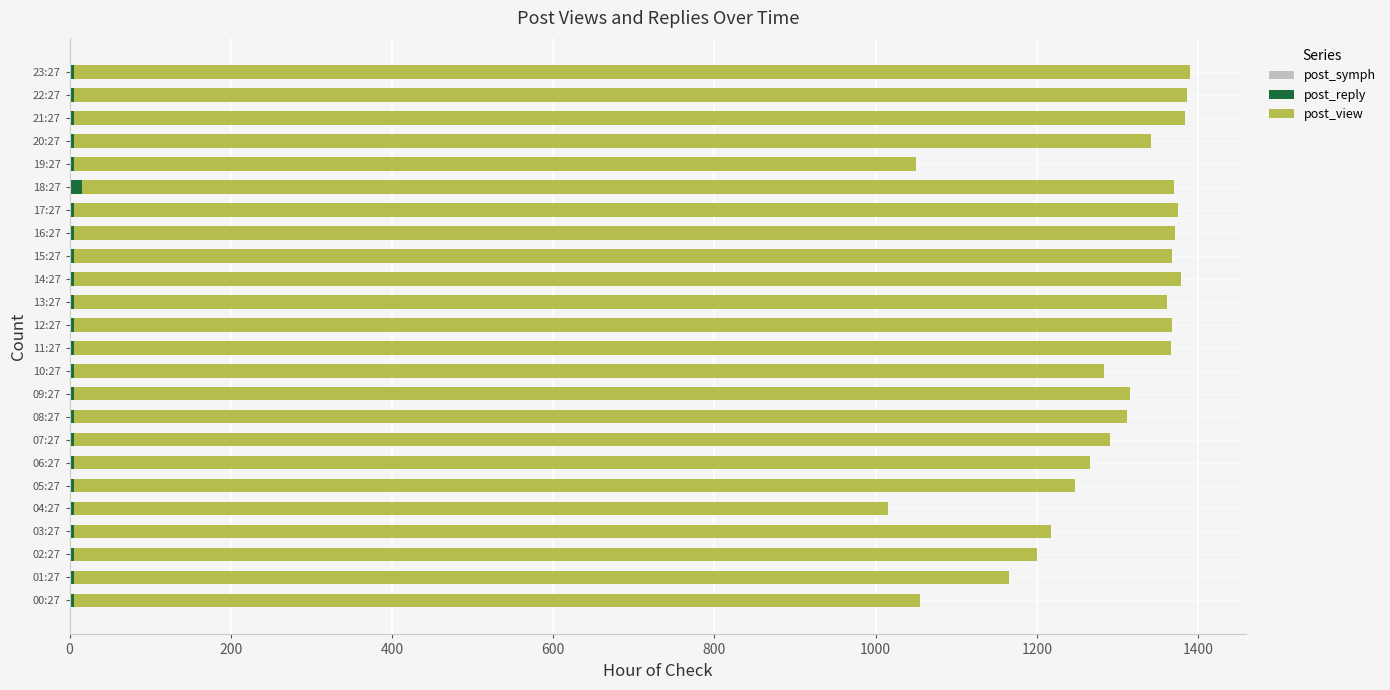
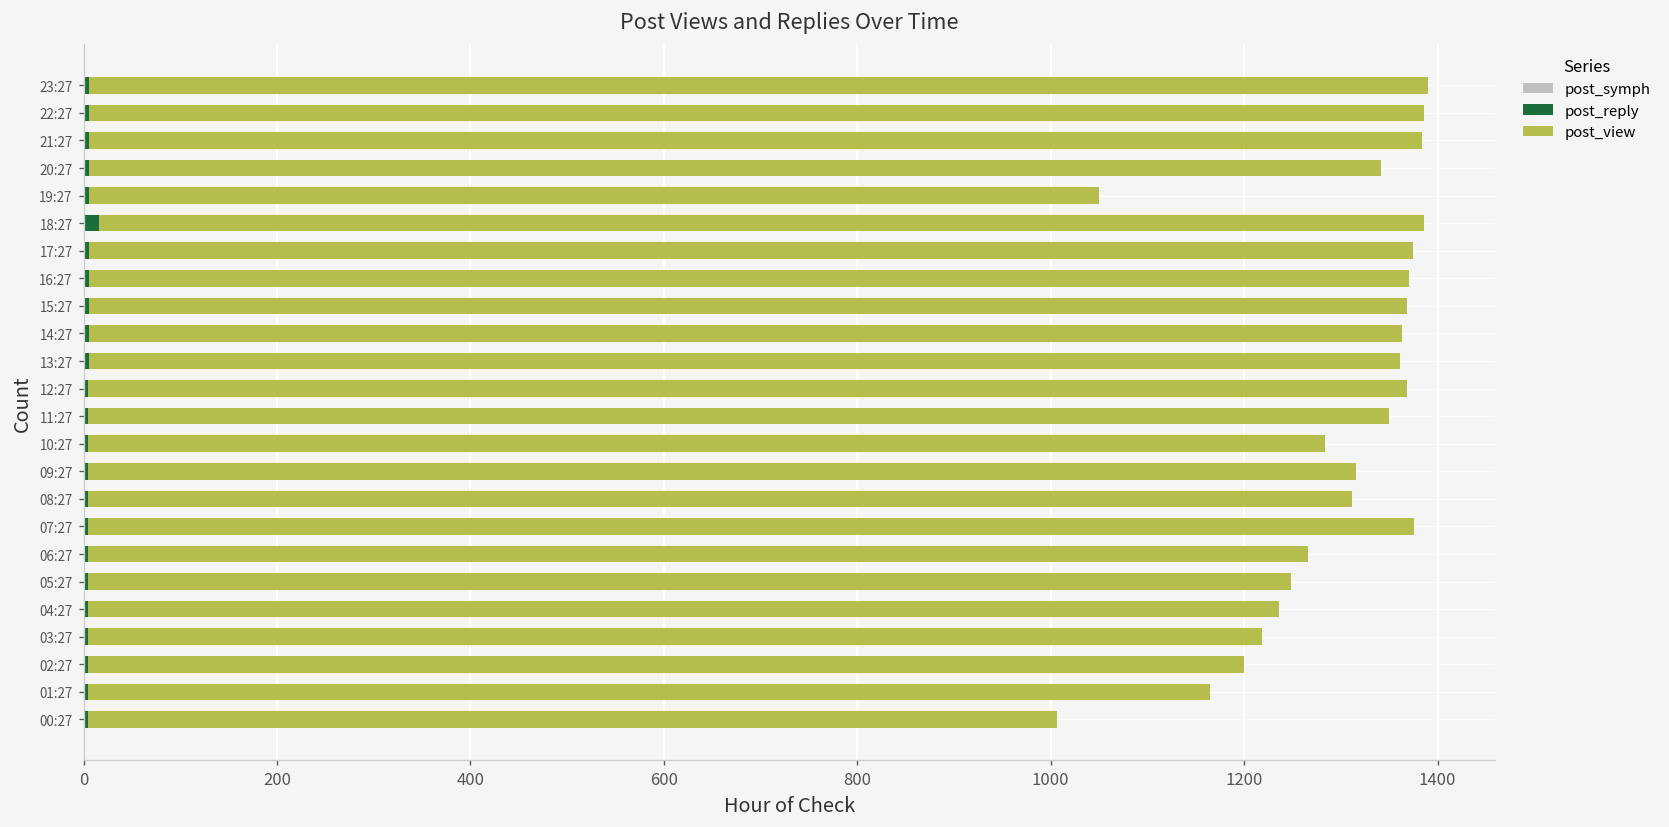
post_view, 18:27: 1350 -> 1370
post_view, 14:27: 1370 -> 1360
post_view, 11:27: 1360 -> 1350
post_view, 07:27: 1290 -> 1370
post_view, 04:27: 1010 -> 1230
post_view, 00:27: 1050 -> 1000
